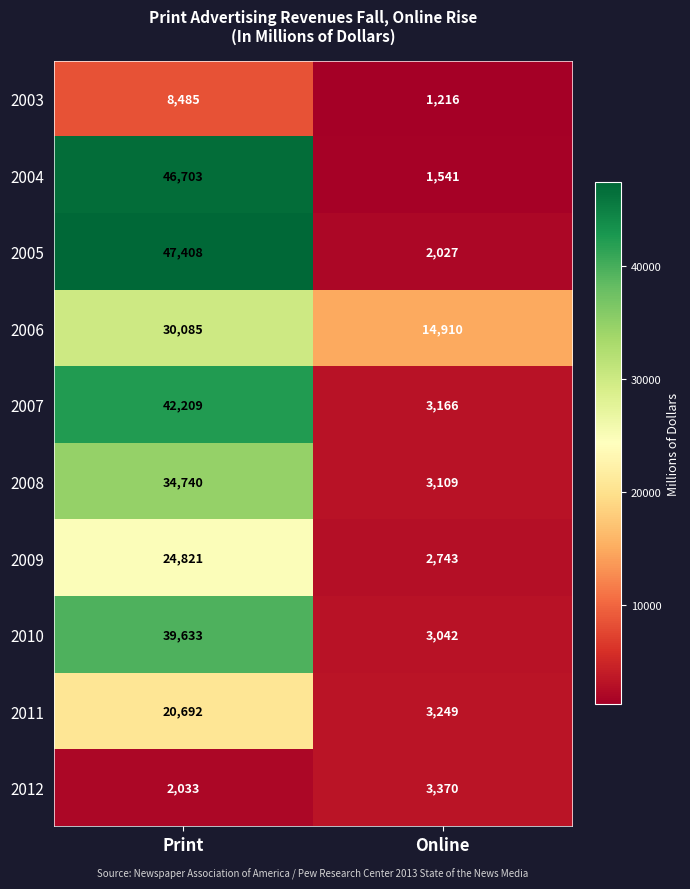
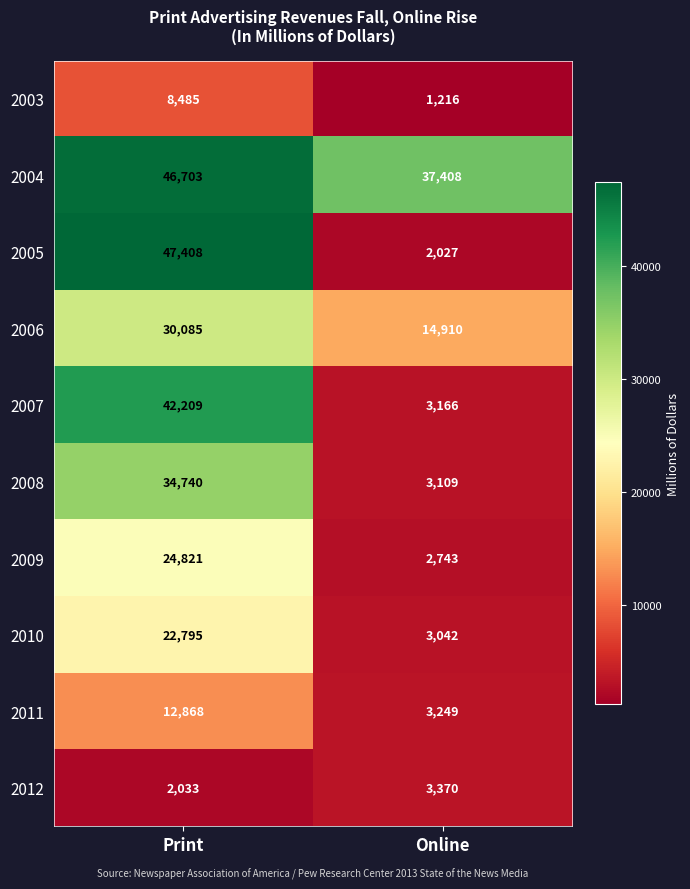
2004, Online: 1,541 -> 37,408
2010, Print: 39,633 -> 22,795
2011, Print: 20,692 -> 12,868
